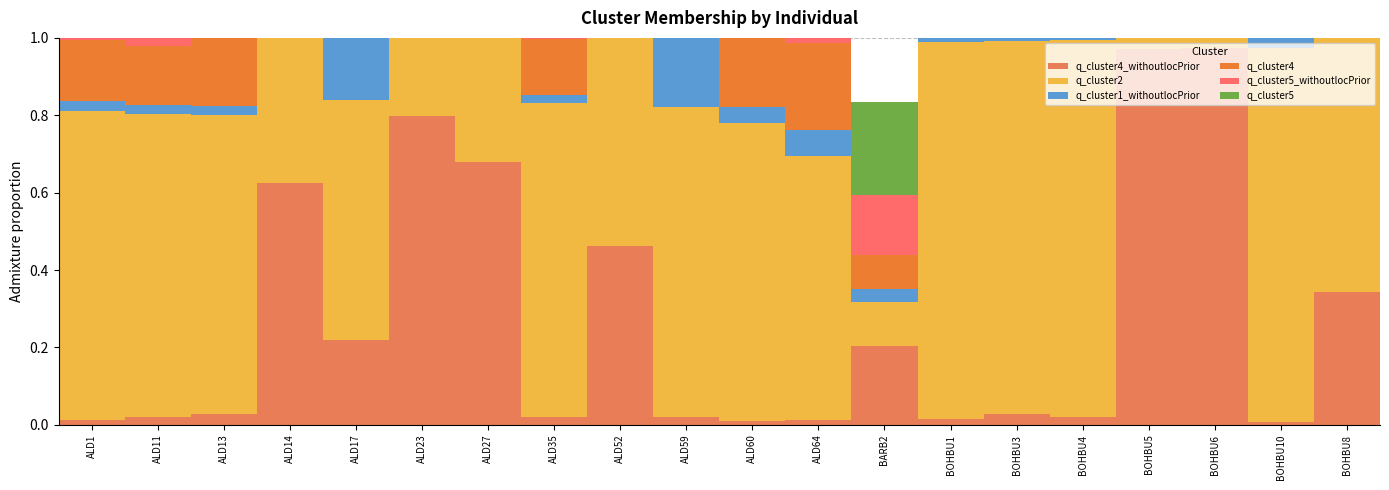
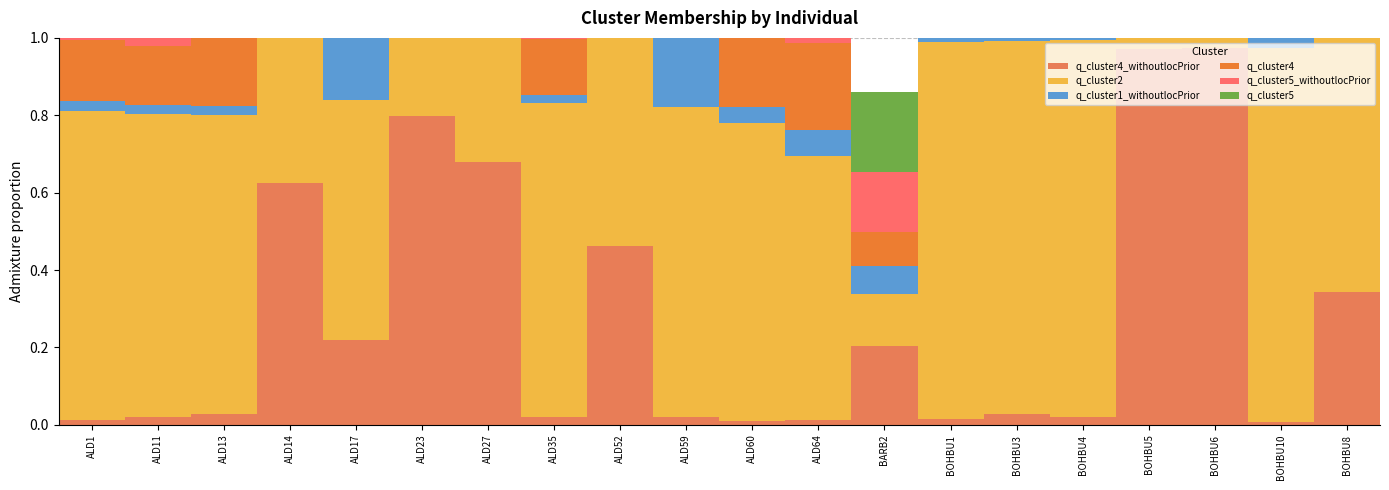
q_cluster2, BARB2: 0.11 -> 0.13
q_cluster1_withoutlocPrior, BARB2: 0.03 -> 0.07
q_cluster5, BARB2: 0.24 -> 0.21
